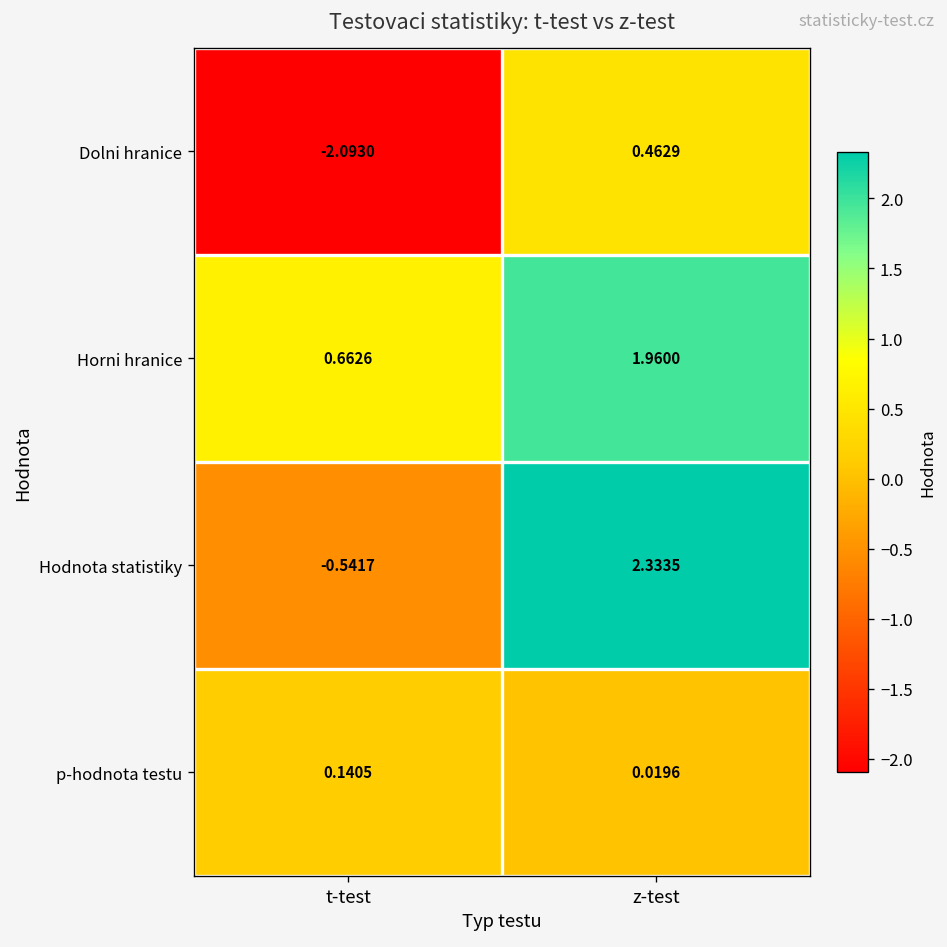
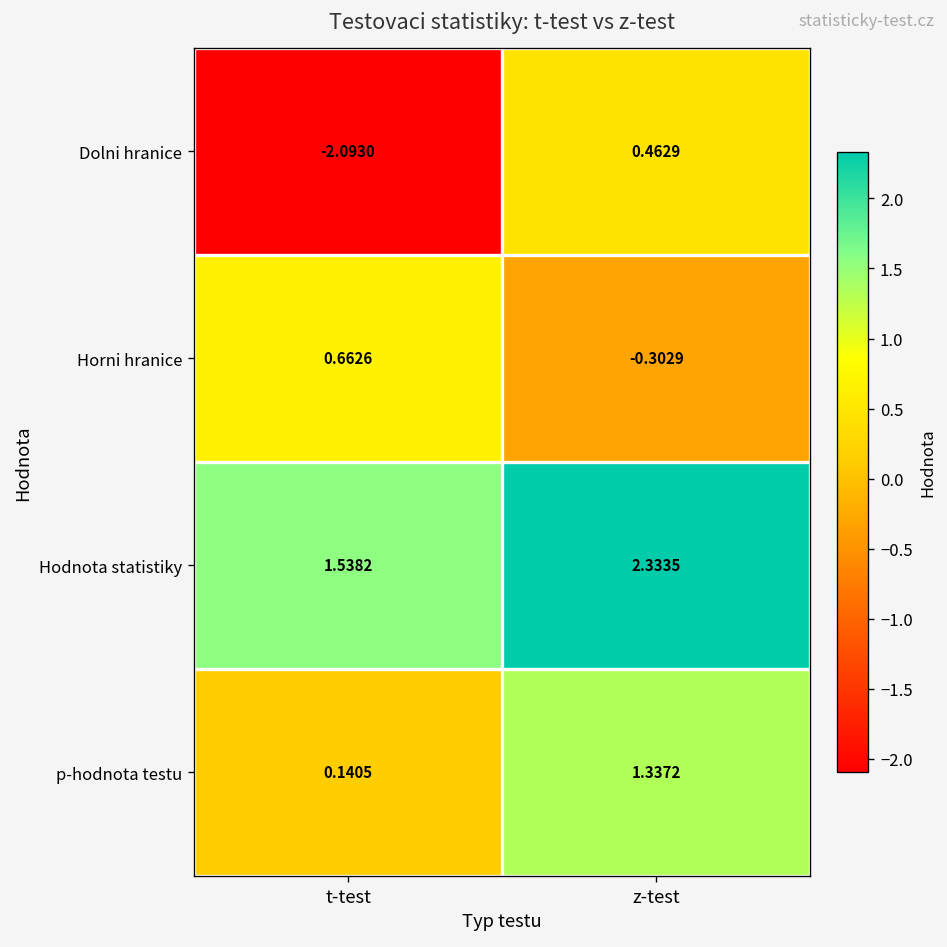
Horni hranice, z-test: 1.9600 -> -0.3029
Hodnota statistiky, t-test: -0.5417 -> 1.5382
p-hodnota testu, z-test: 0.0196 -> 1.3372
